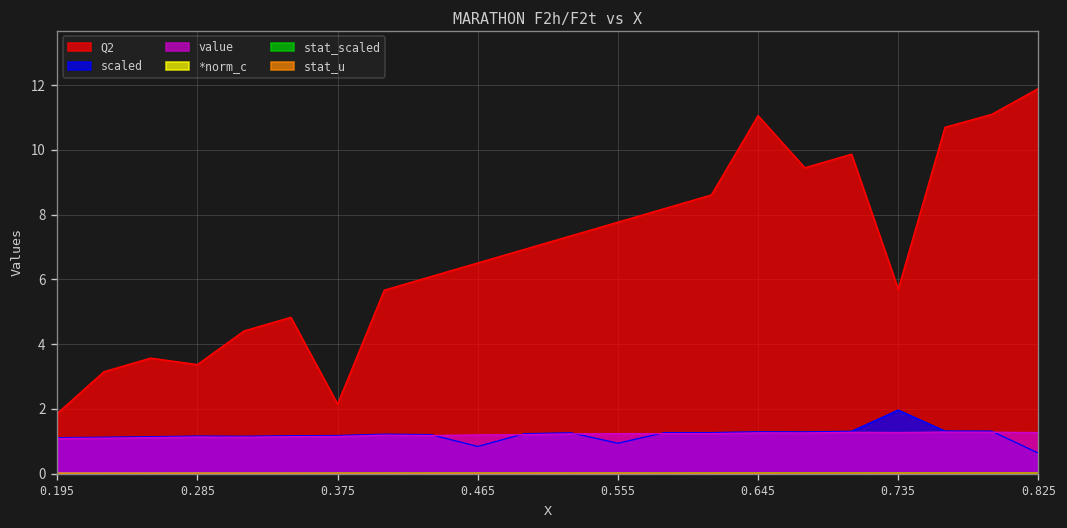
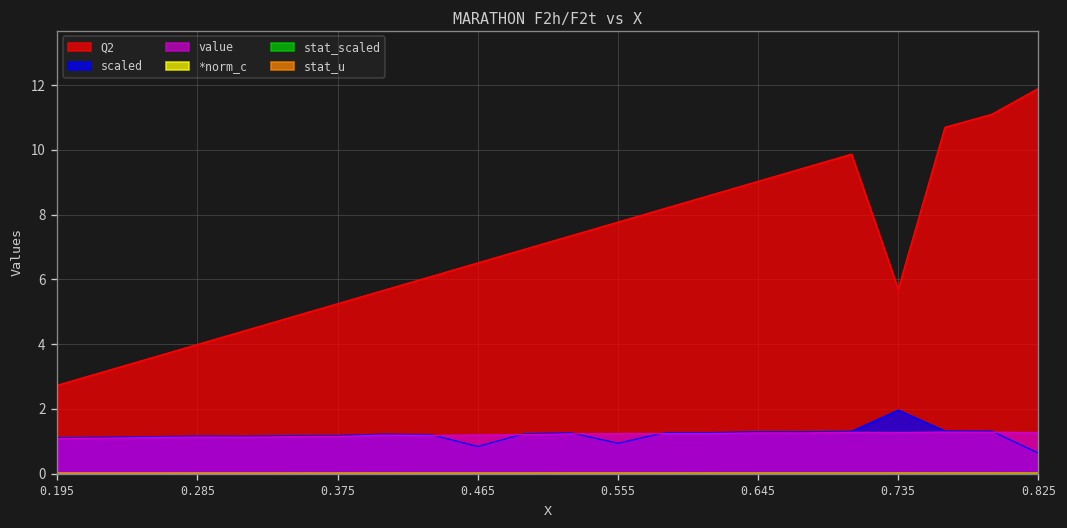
Q2, 0.195: 1.9 -> 2.7
Q2, 0.285: 3.4 -> 4.0
Q2, 0.375: 2.2 -> 5.3
Q2, 0.645: 11.1 -> 9.0
